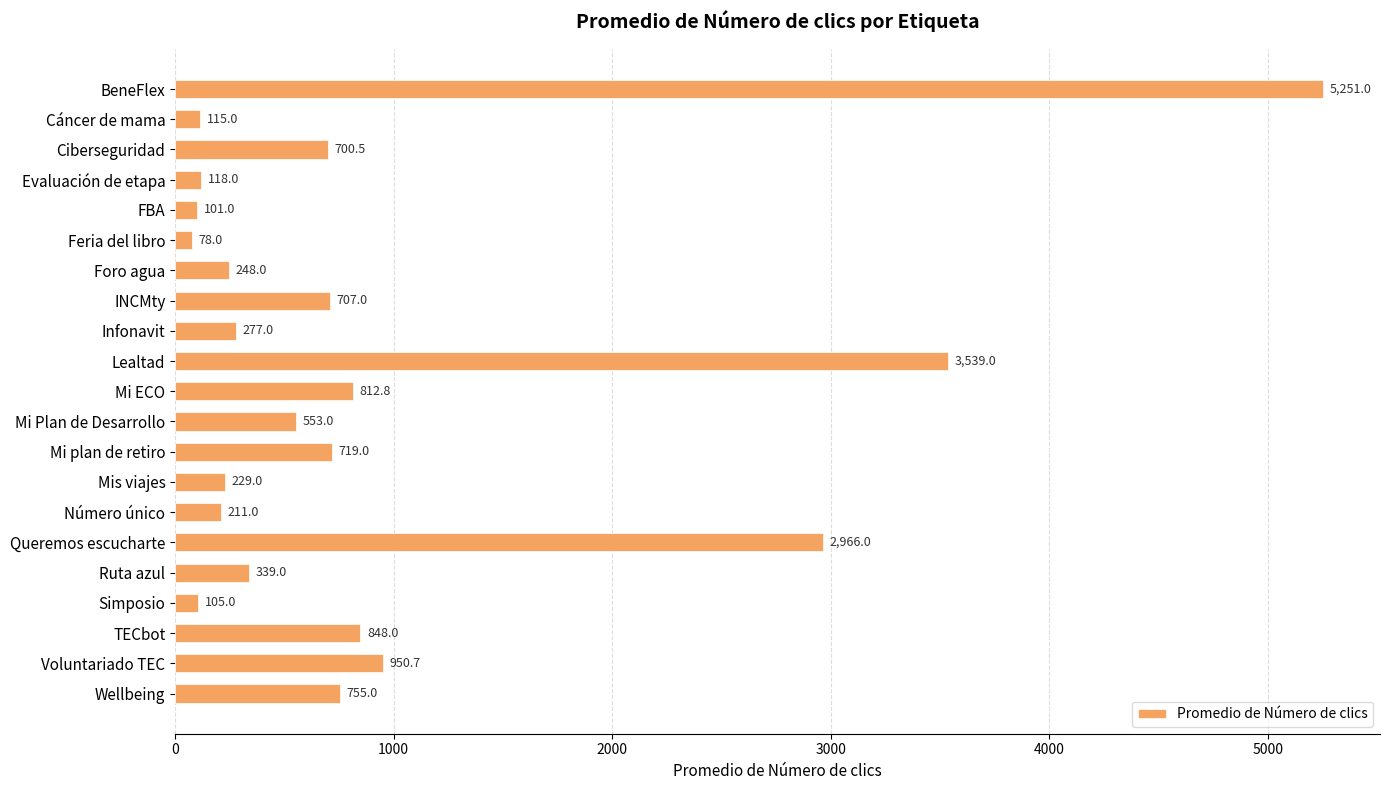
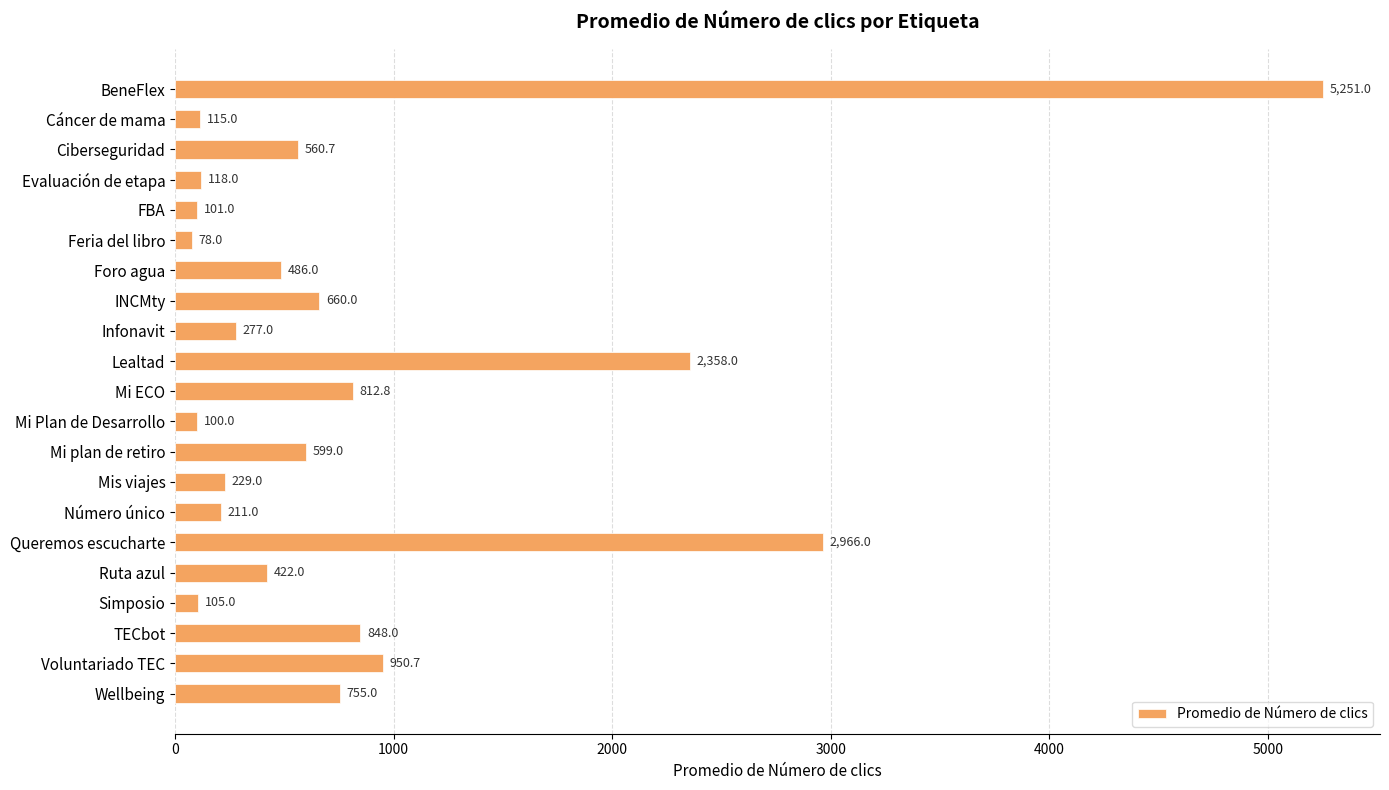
Ciberseguridad: 700.5 -> 560.7
Foro agua: 248.0 -> 486.0
INCMty: 707.0 -> 660.0
Lealtad: 3,539.0 -> 2,358.0
Mi Plan de Desarrollo: 553.0 -> 100.0
Mi plan de retiro: 719.0 -> 599.0
Ruta azul: 339.0 -> 422.0
